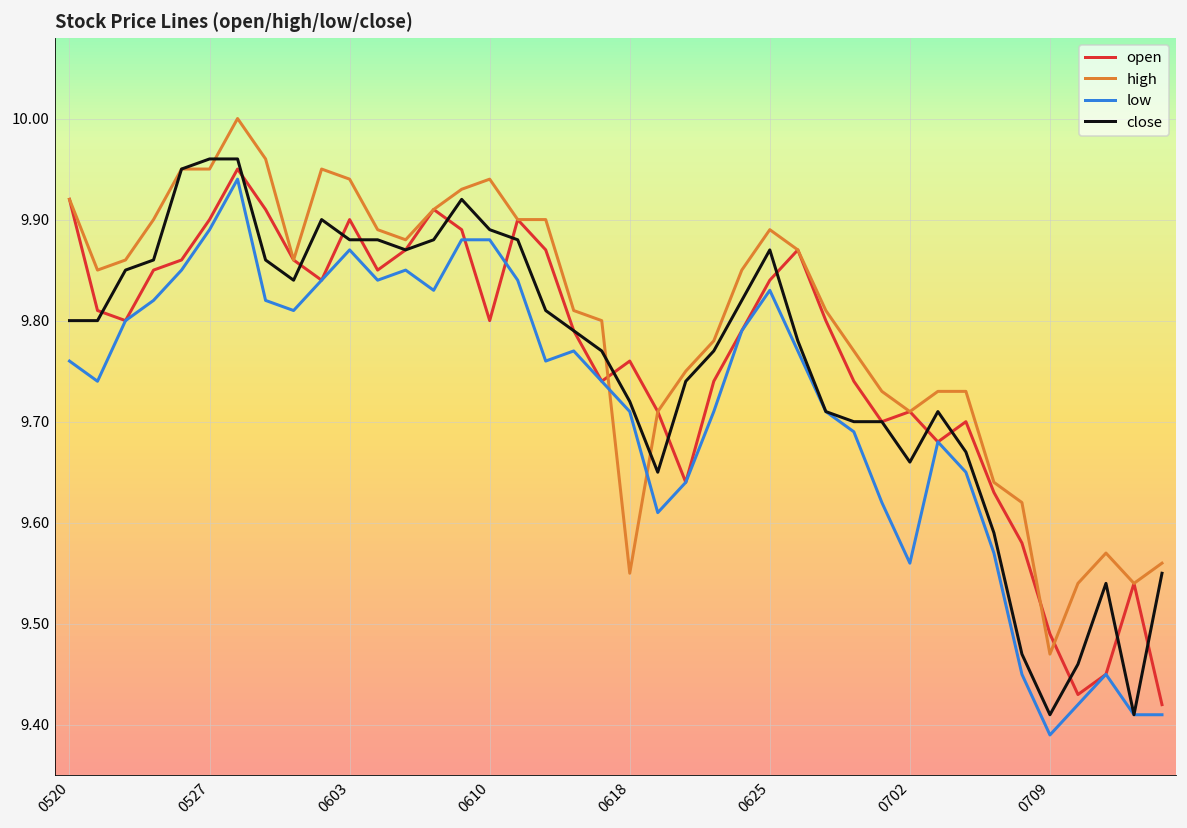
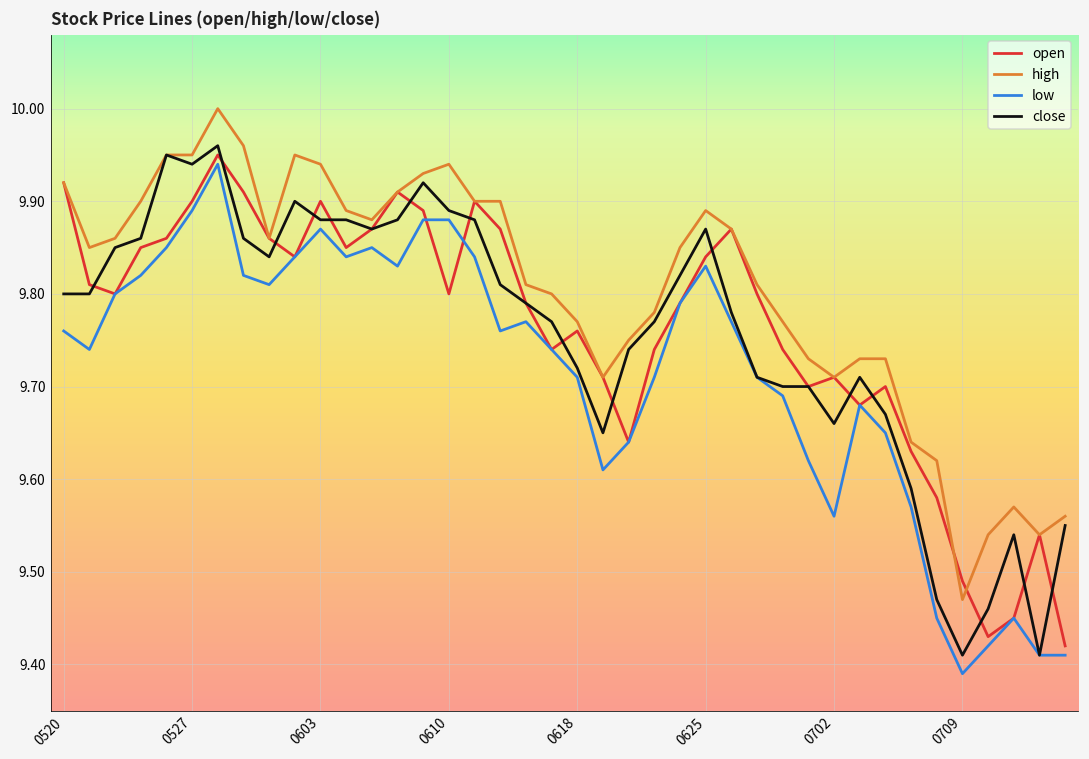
close, 0527: 9.96 -> 9.94
high, 0618: 9.55 -> 9.77
